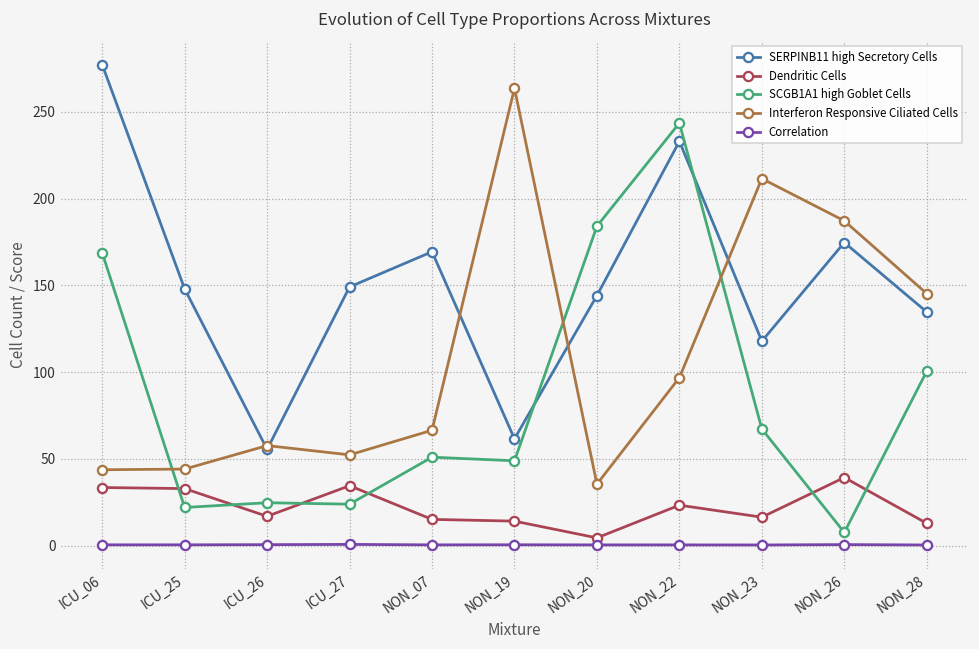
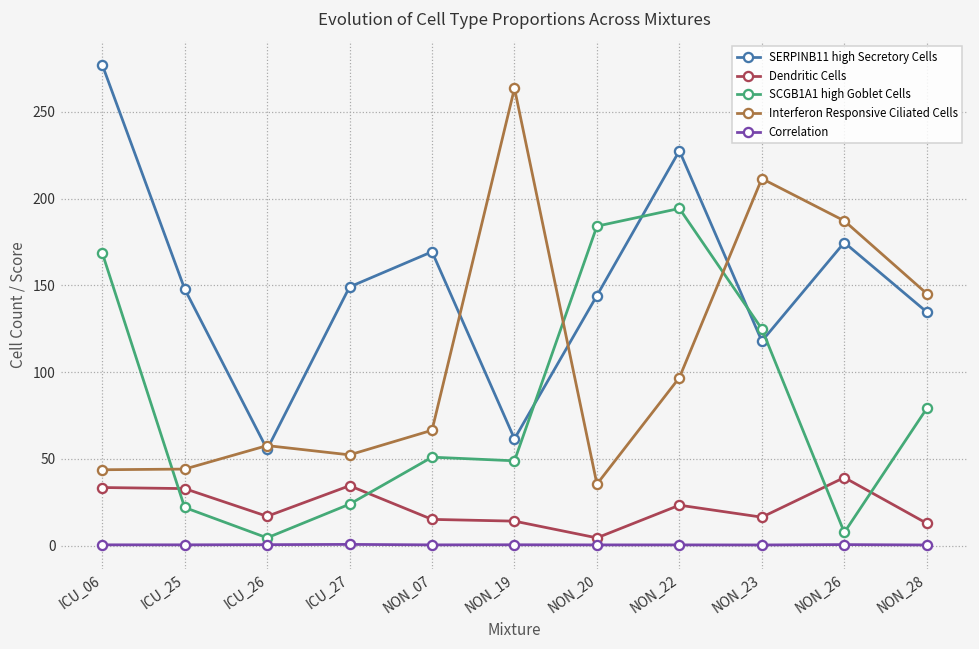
SCGB1A1 high Goblet Cells, ICU_26: 25 -> 4
SERPINB11 high Secretory Cells, NON_22: 233 -> 228
SCGB1A1 high Goblet Cells, NON_22: 244 -> 194
SCGB1A1 high Goblet Cells, NON_23: 67 -> 125
SCGB1A1 high Goblet Cells, NON_28: 101 -> 79
